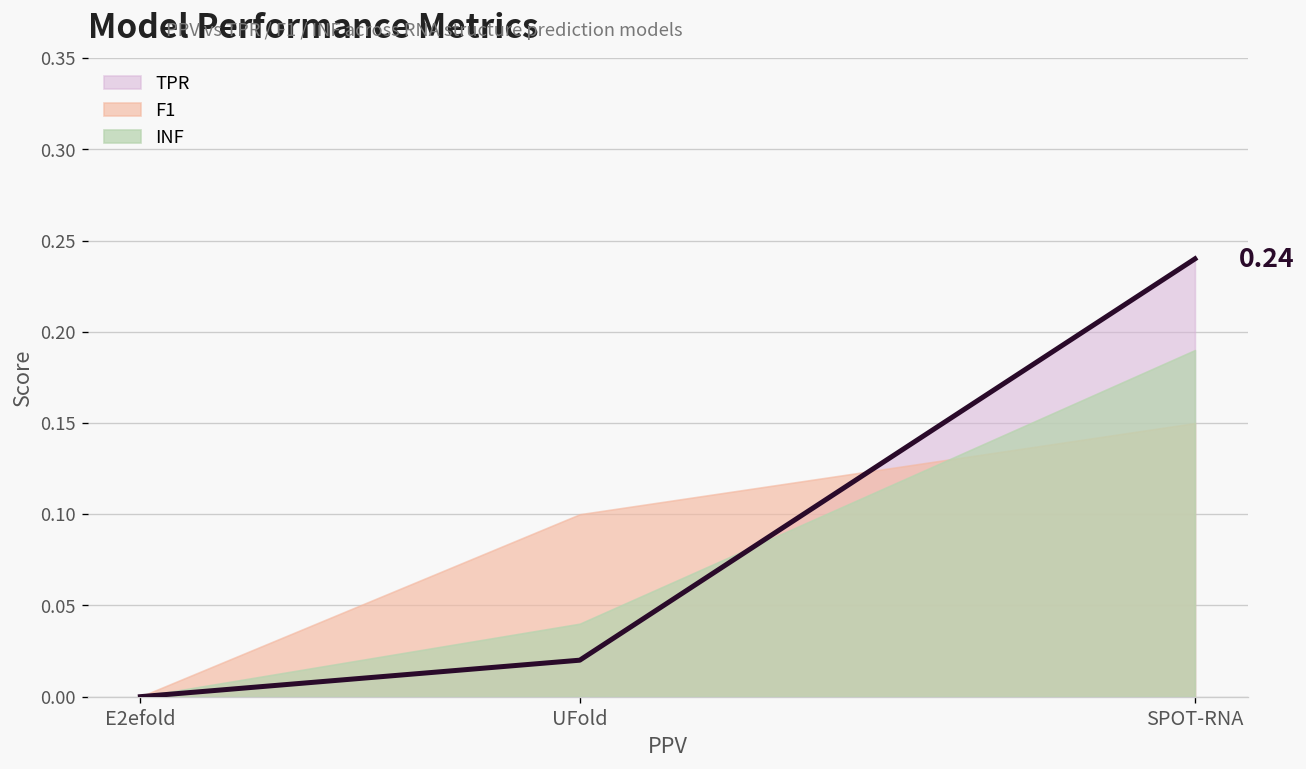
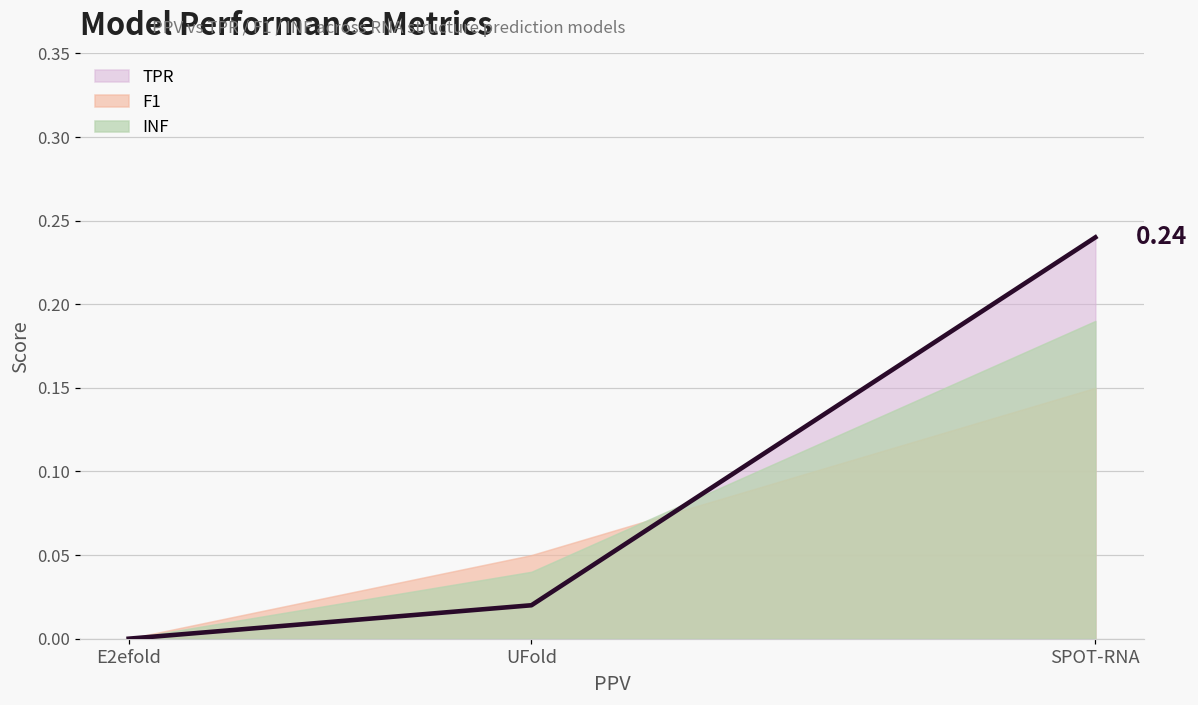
F1, UFold: 0.10 -> 0.05
